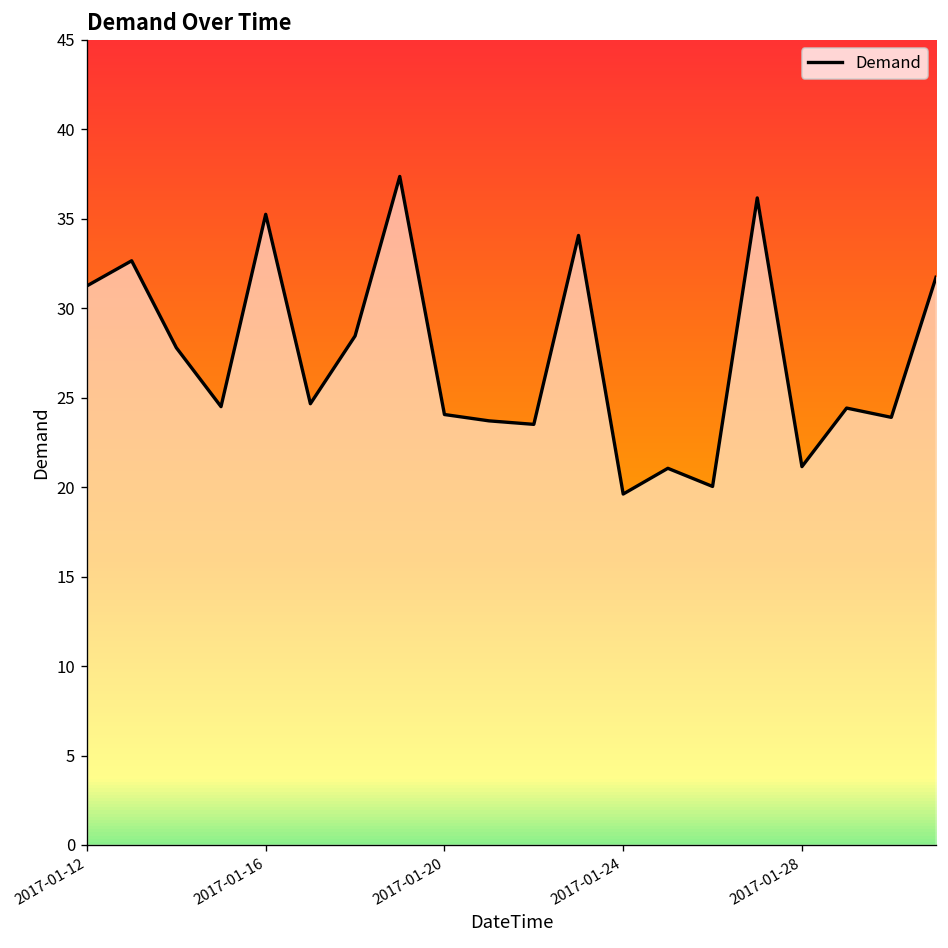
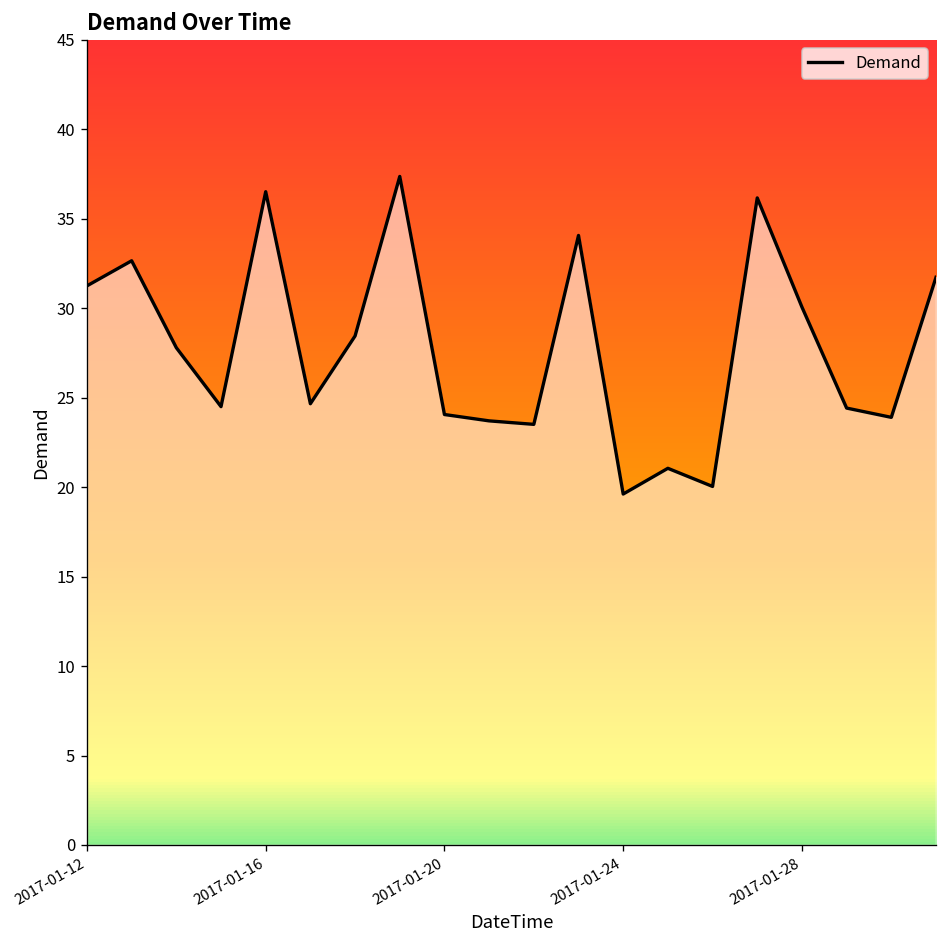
2017-01-16: 35.3 -> 36.5
2017-01-28: 21.2 -> 30.1
